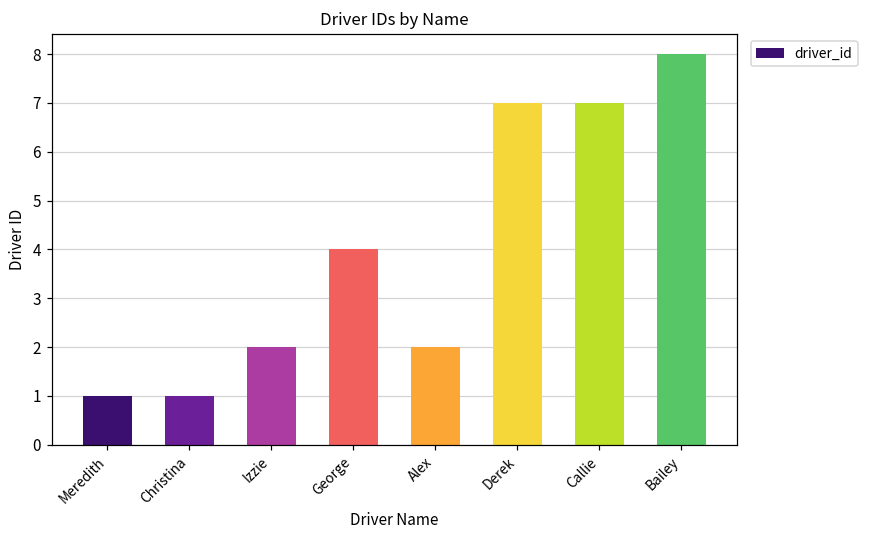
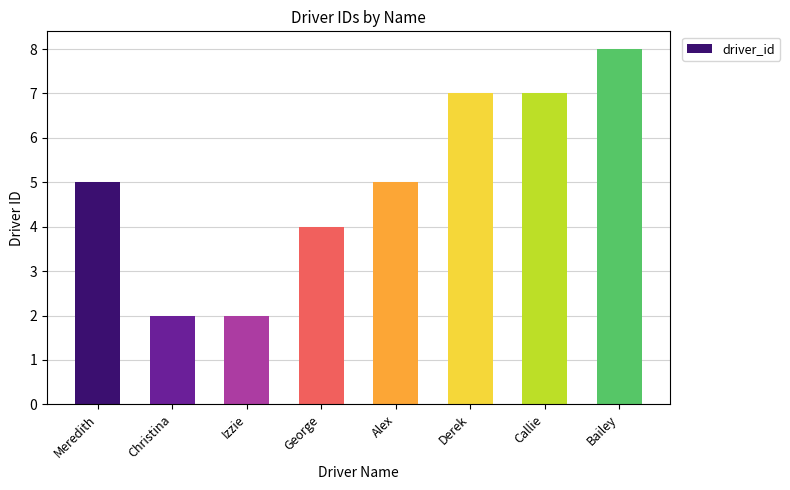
Meredith: 1 -> 5
Christina: 1 -> 2
Alex: 2 -> 5
